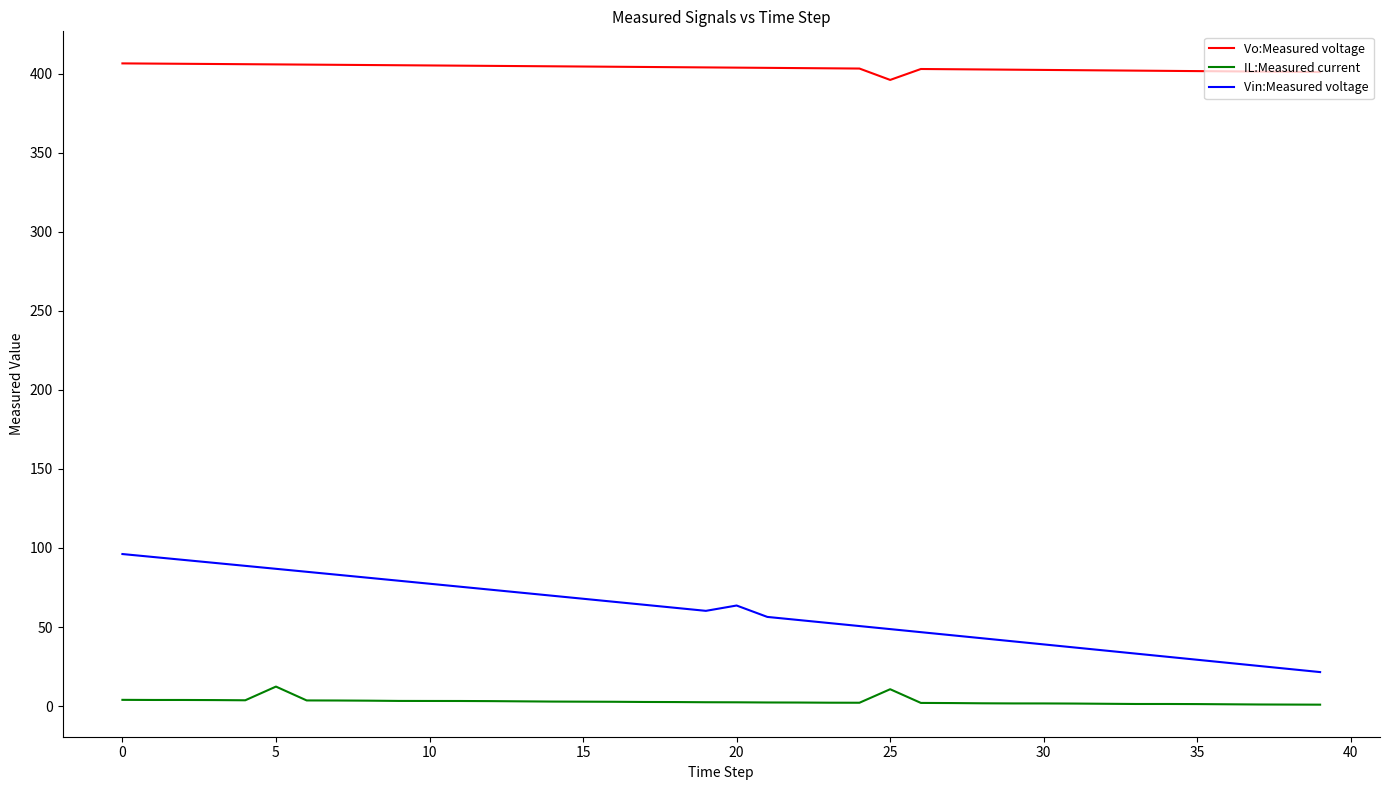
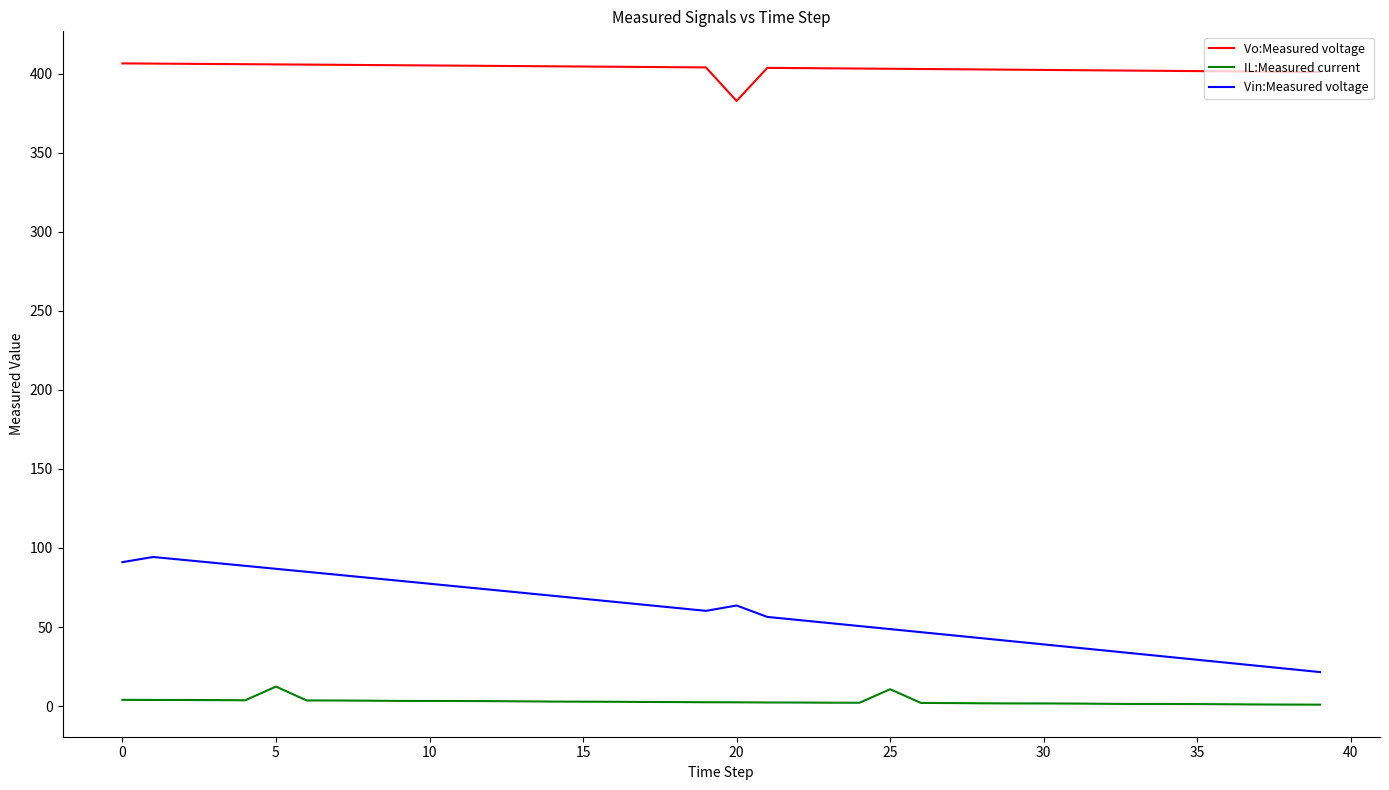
Vin:Measured voltage, 0: 96 -> 91
Vo:Measured voltage, 20: 404 -> 383
Vo:Measured voltage, 25: 396 -> 403
